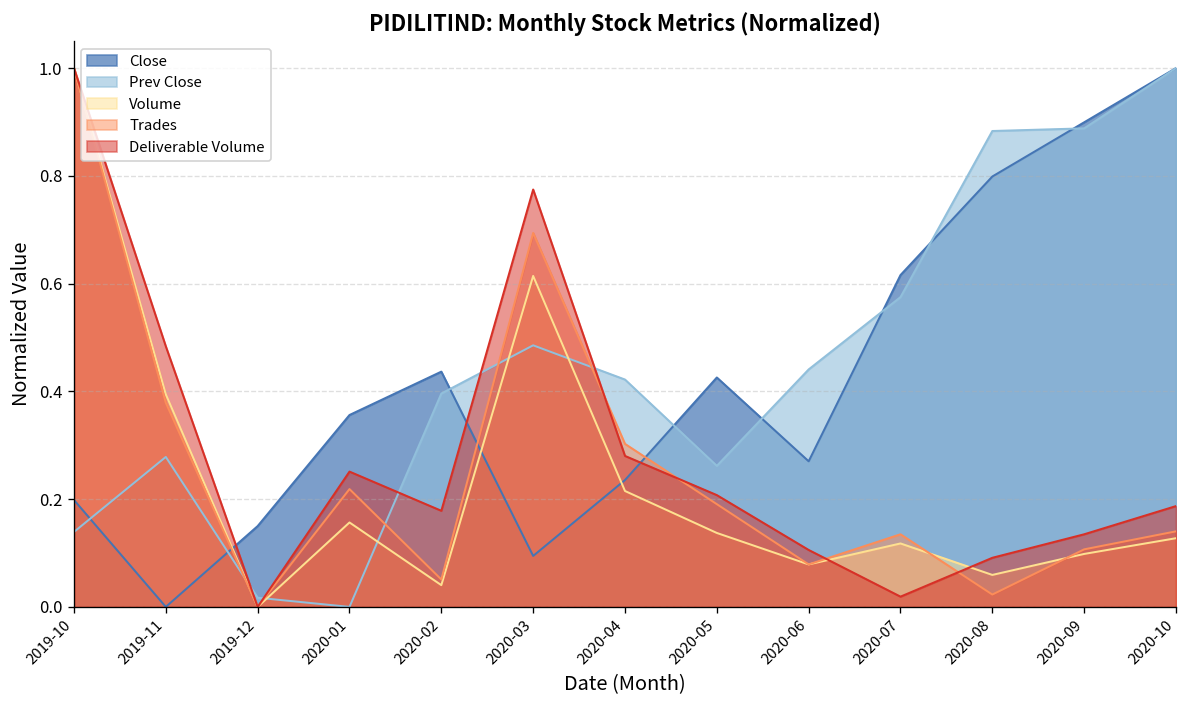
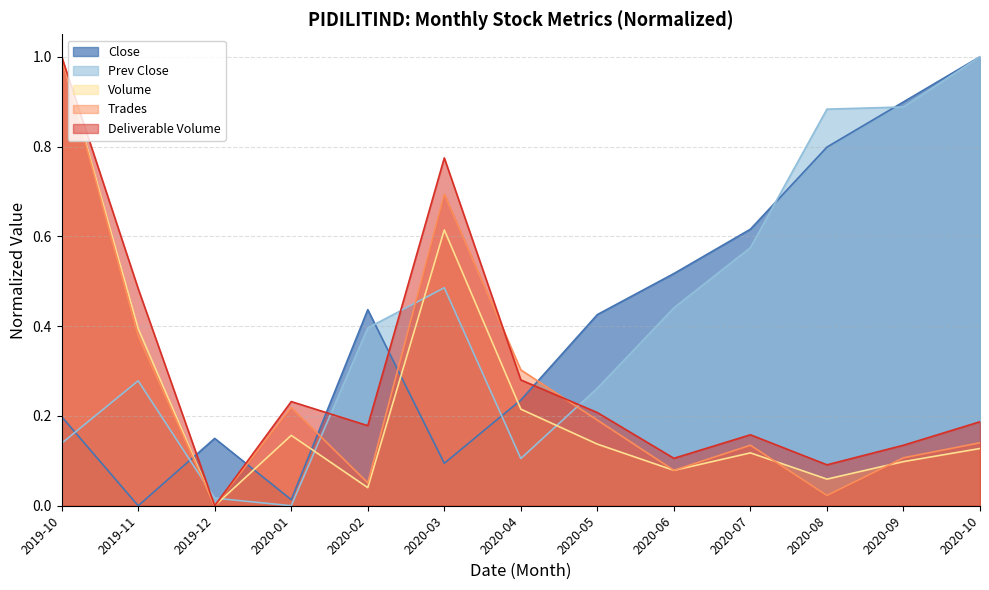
Close, 2020-01: 0.36 -> 0.01
Deliverable Volume, 2020-01: 0.25 -> 0.23
Prev Close, 2020-04: 0.42 -> 0.11
Close, 2020-06: 0.27 -> 0.52
Deliverable Volume, 2020-07: 0.02 -> 0.16
